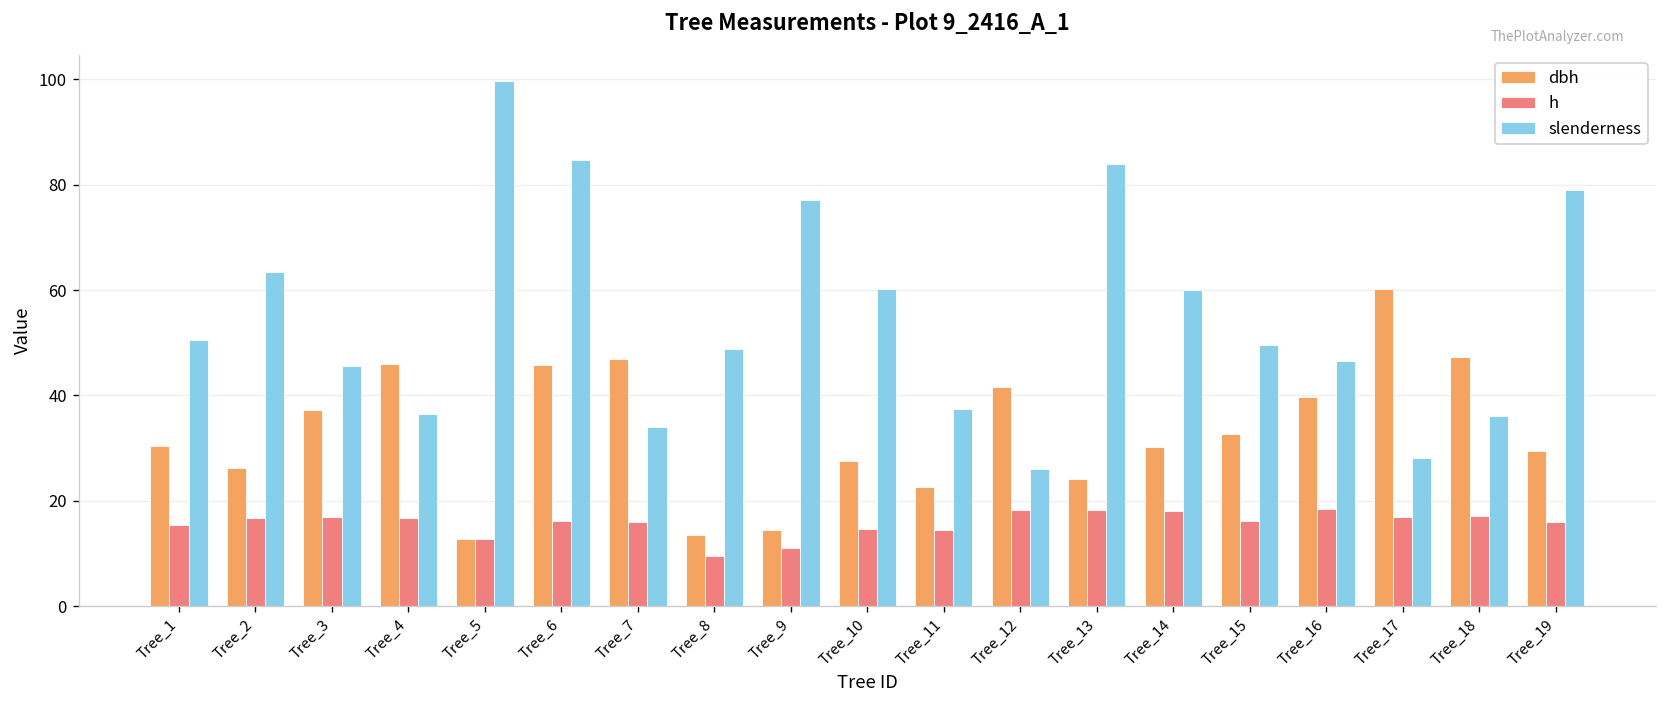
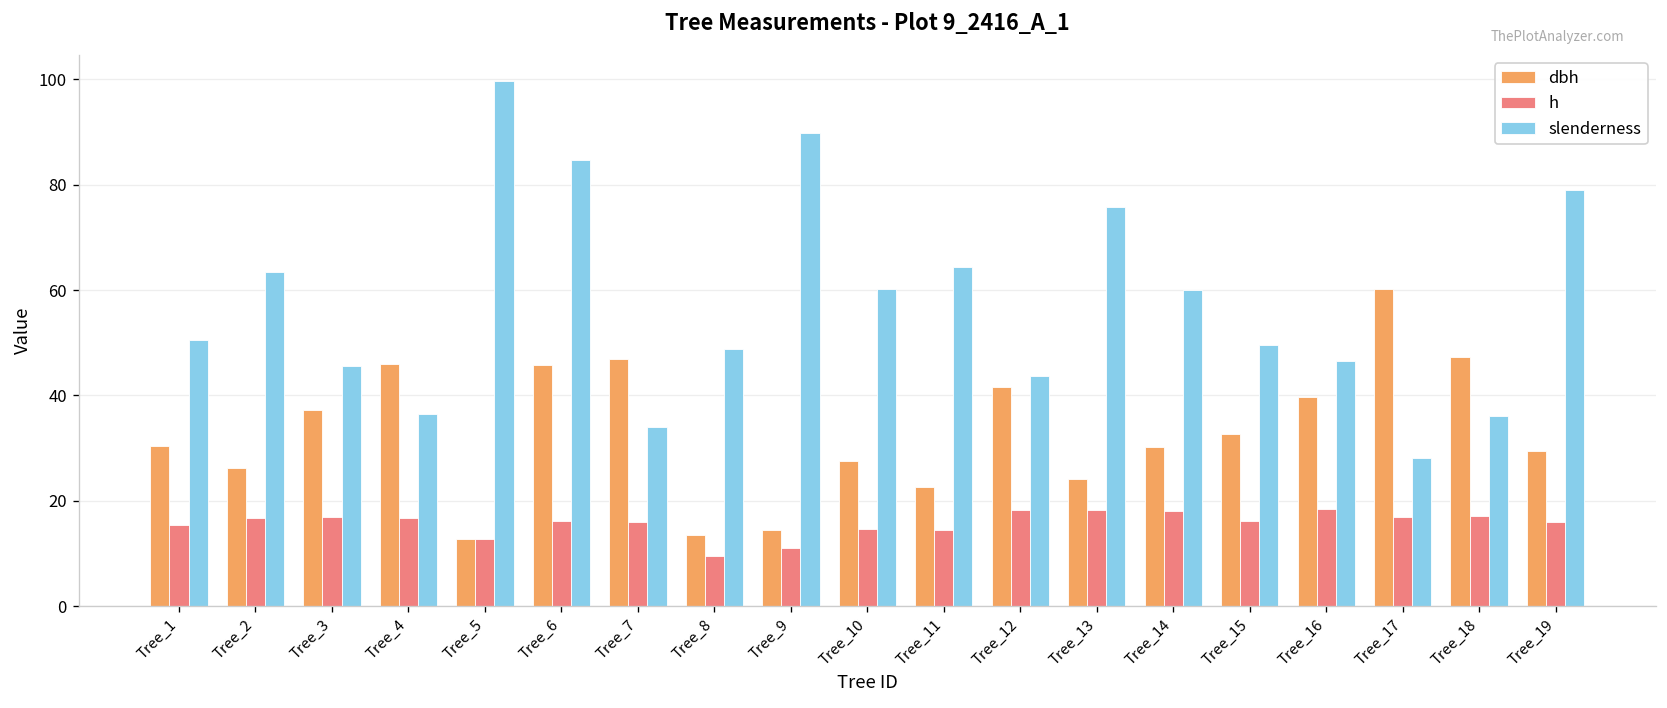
slenderness, Tree_9: 77 -> 90
slenderness, Tree_11: 37 -> 64
slenderness, Tree_12: 26 -> 44
slenderness, Tree_13: 84 -> 76
